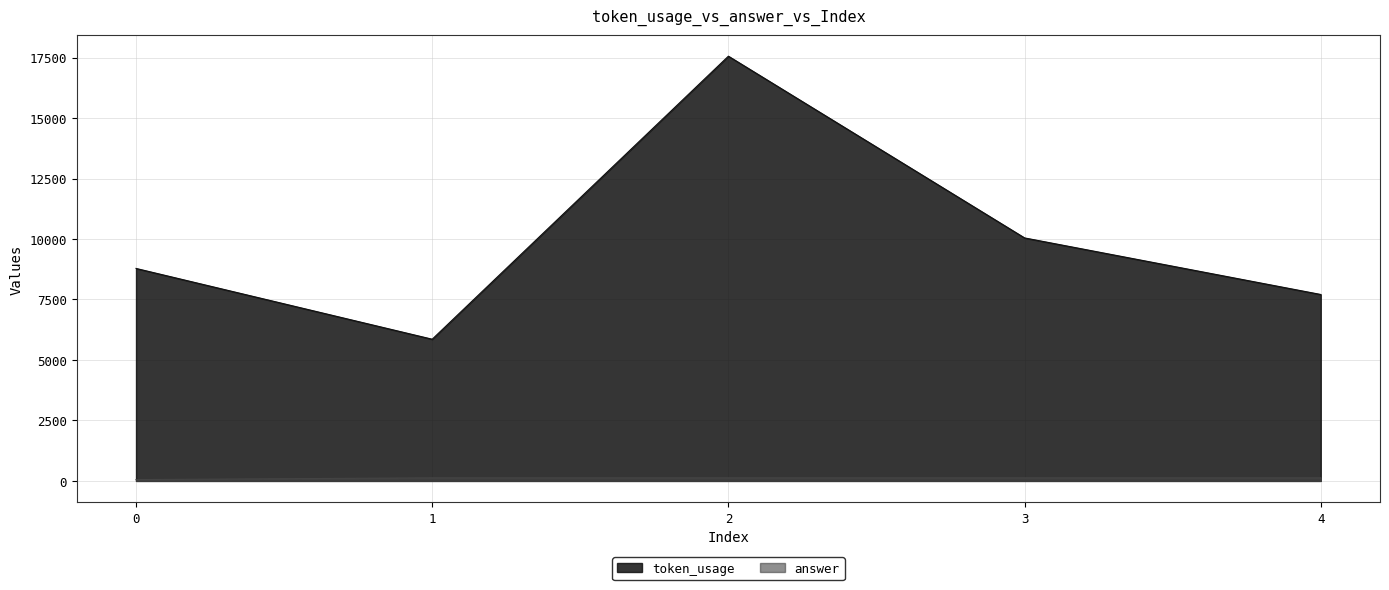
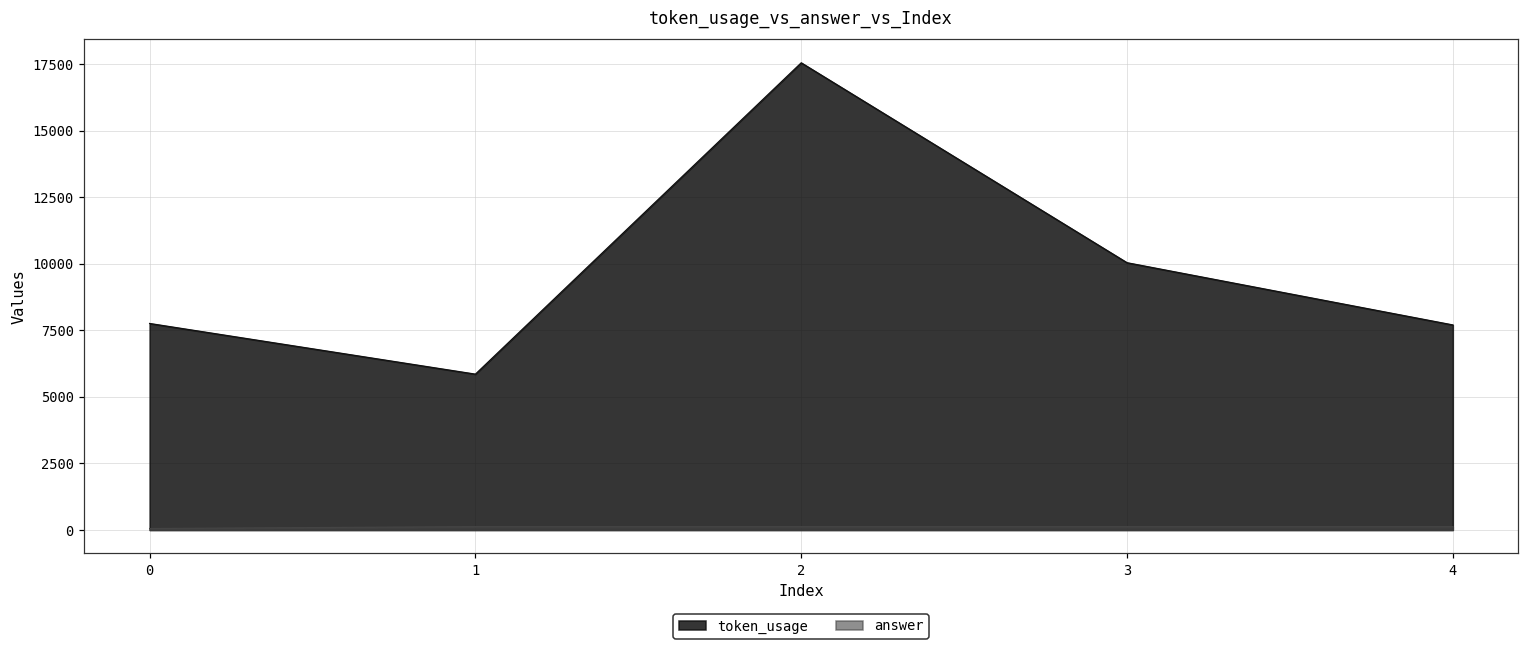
token_usage, 0: 8800 -> 7800
